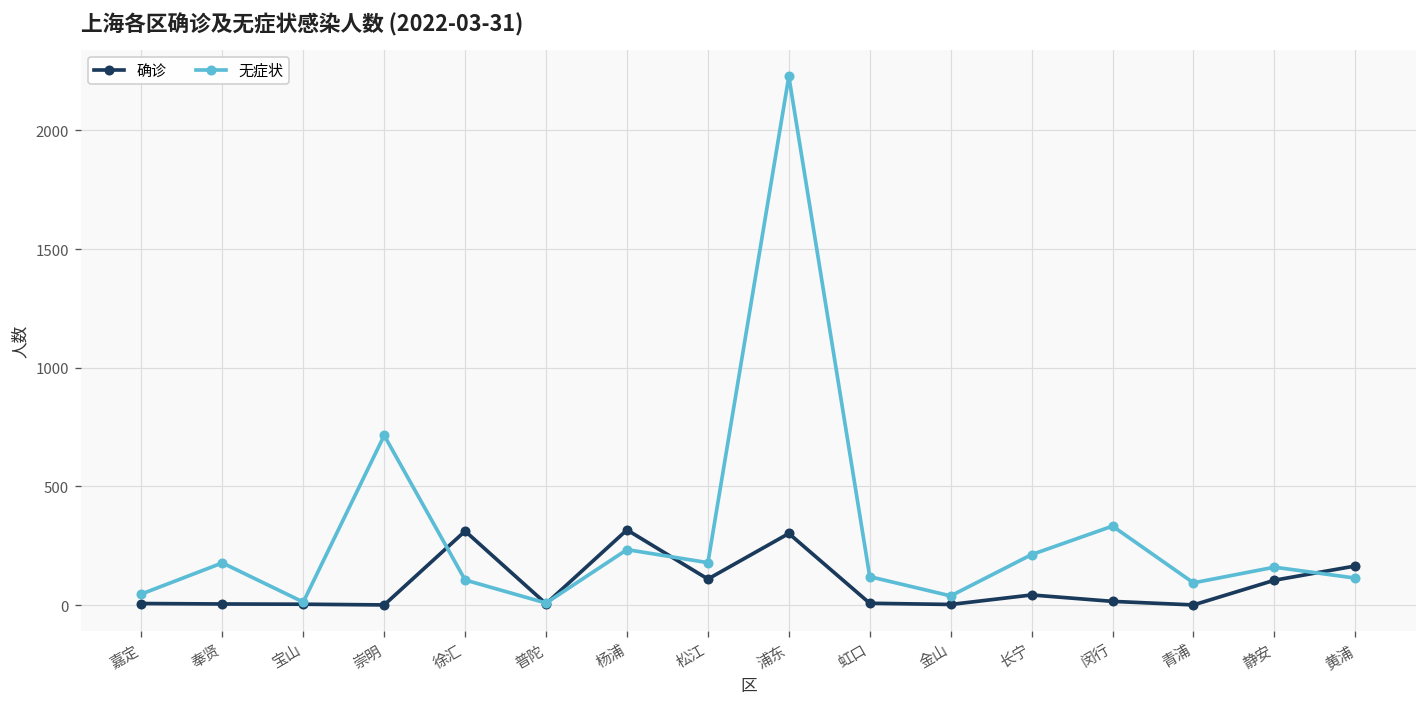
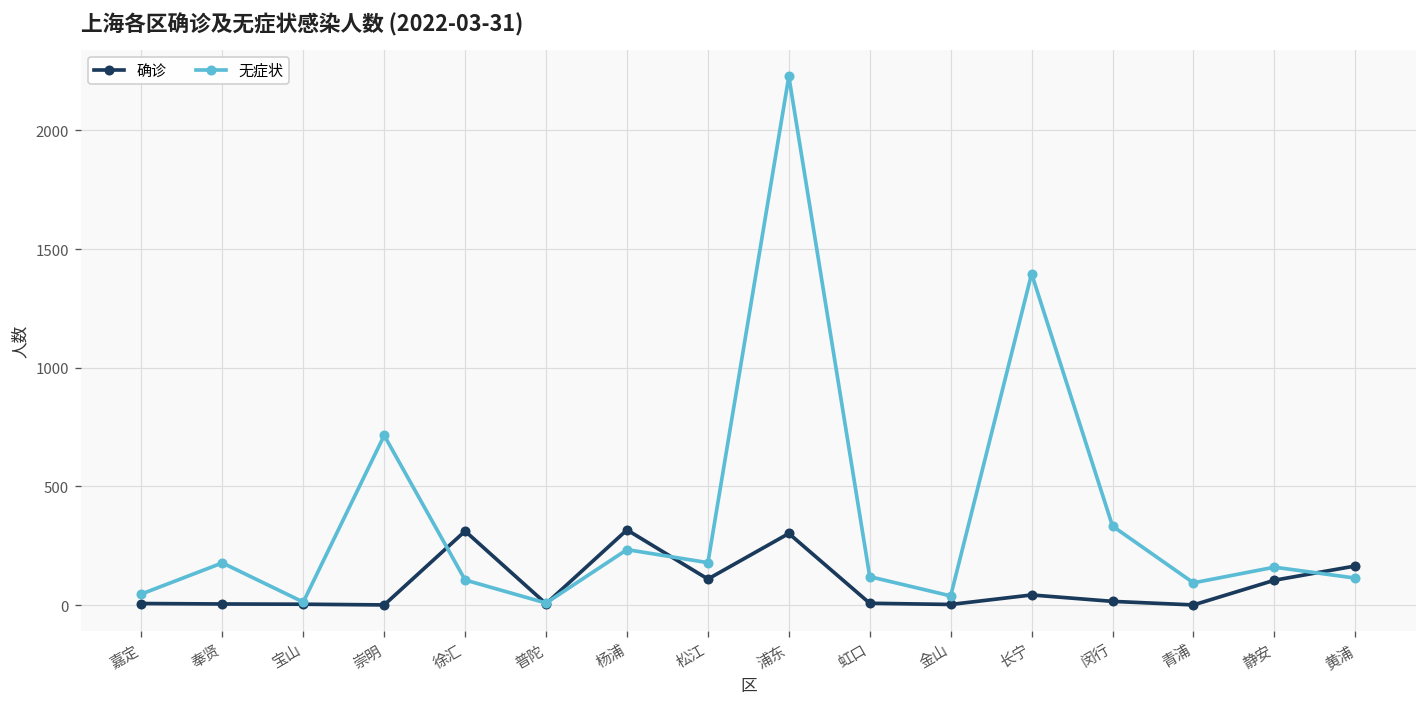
无症状, 长宁: 210 -> 1400
